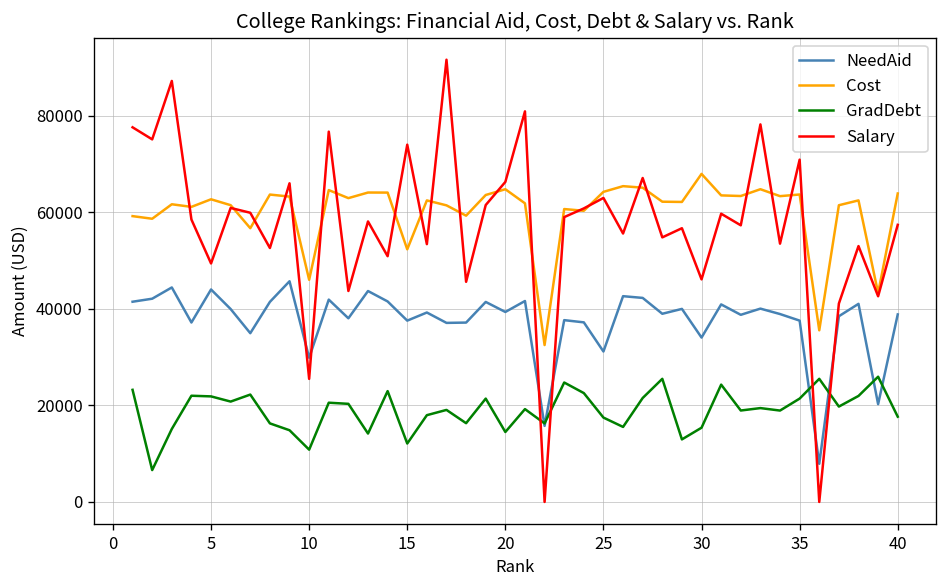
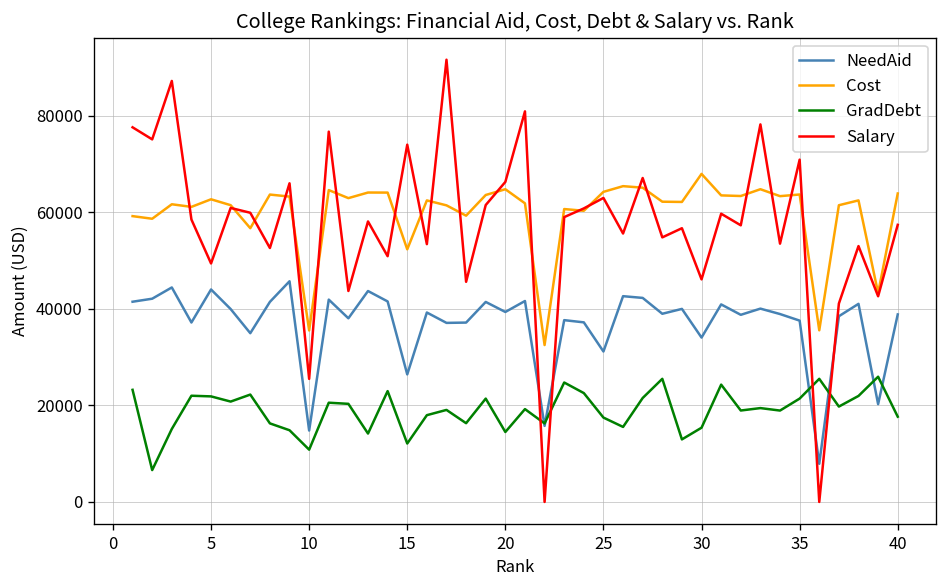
NeedAid, 10: 30000 -> 15000
Cost, 10: 46000 -> 36000
NeedAid, 15: 38000 -> 26000
